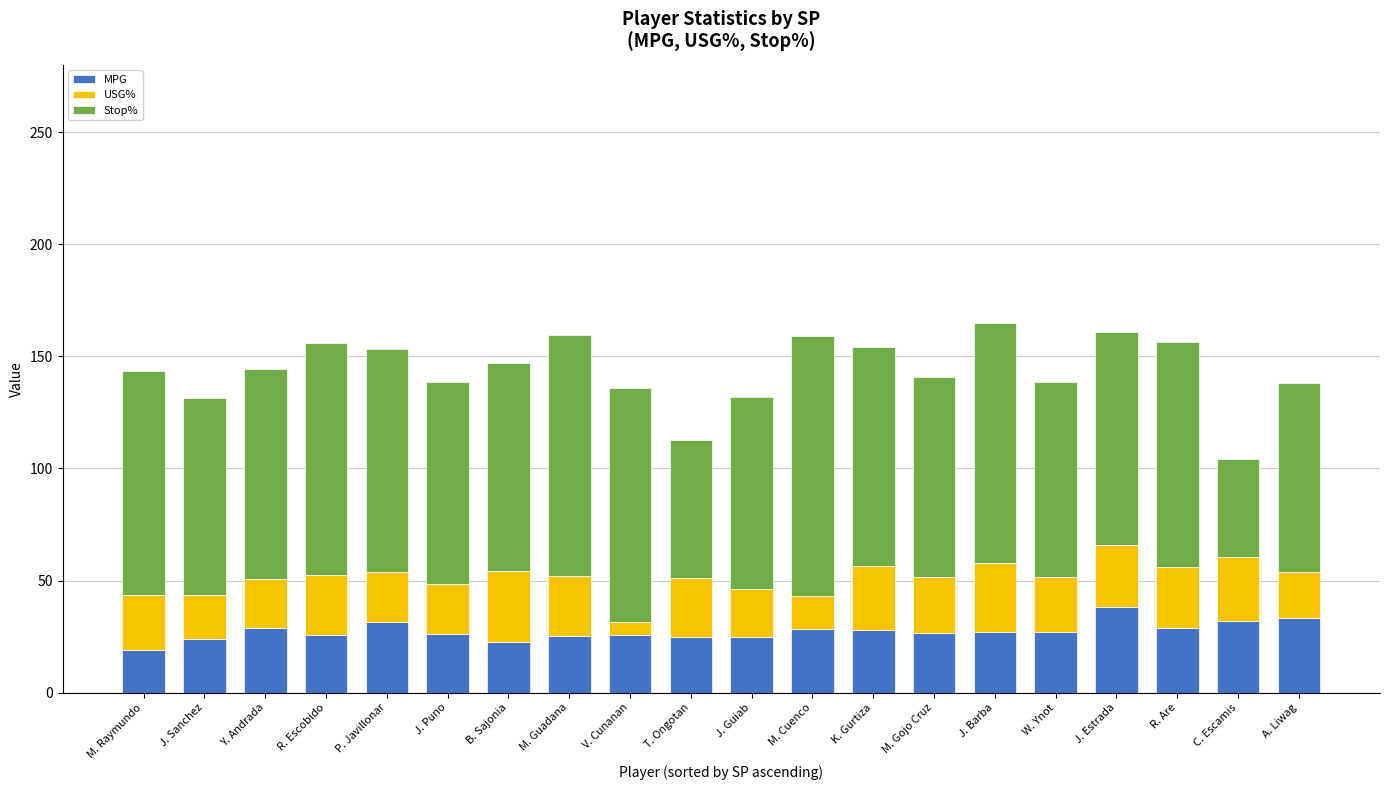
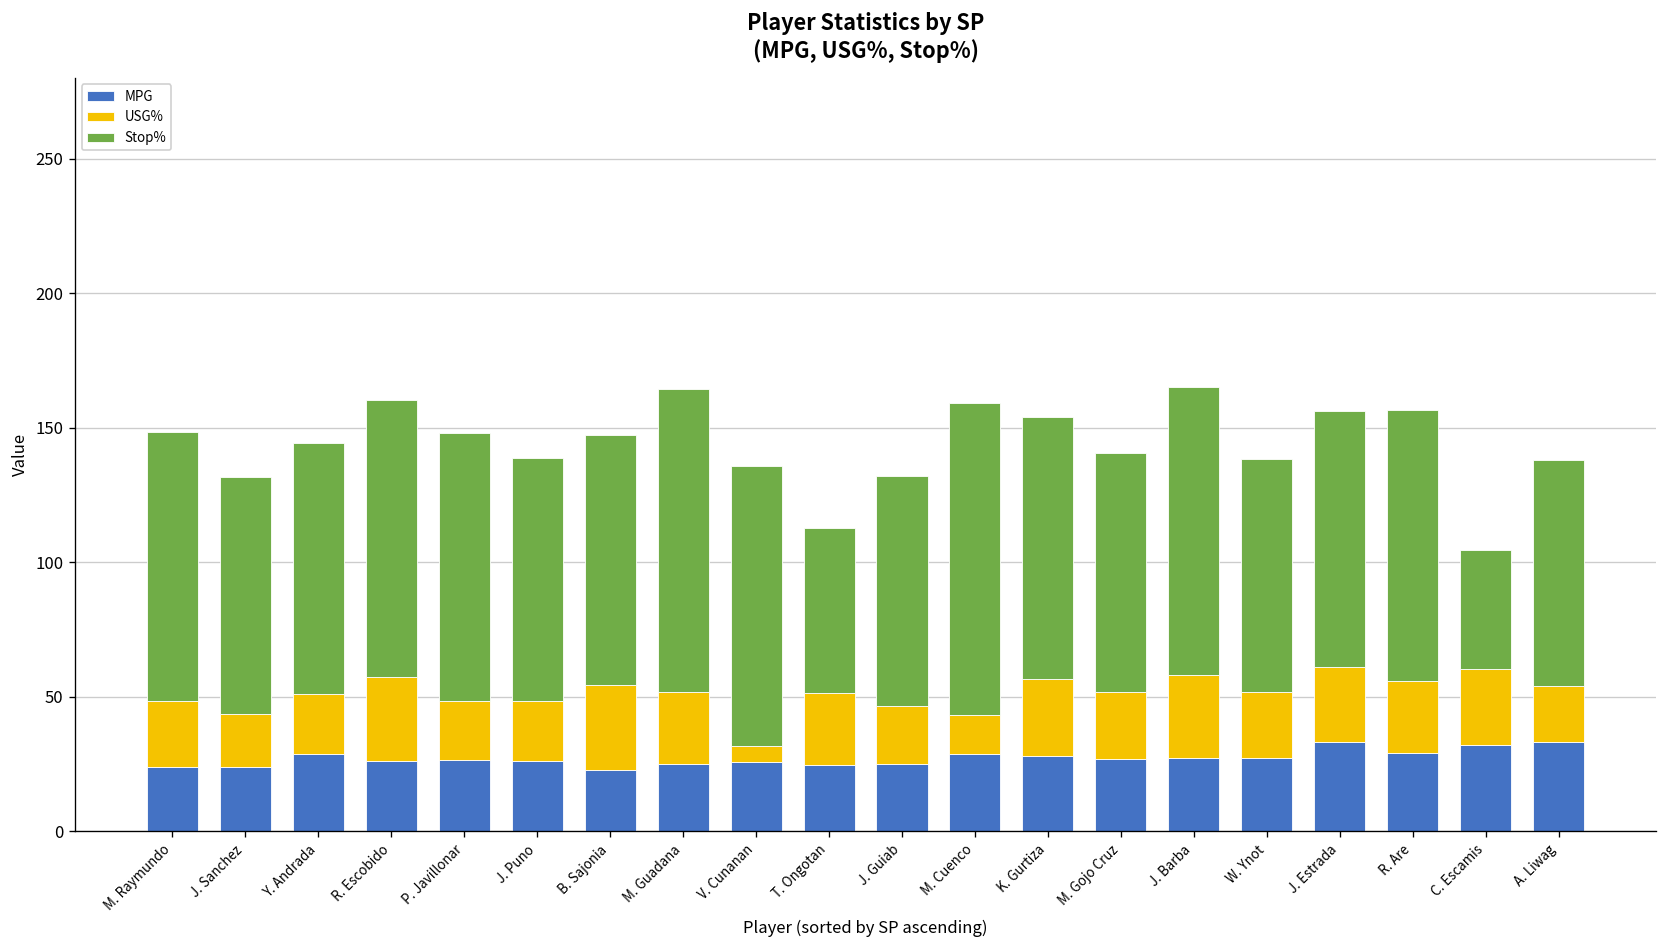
MPG, M. Raymundo: 19 -> 24
USG%, R. Escobido: 27 -> 31
MPG, P. Javillonar: 32 -> 27
Stop%, M. Guadana: 108 -> 112
MPG, J. Estrada: 38 -> 33
